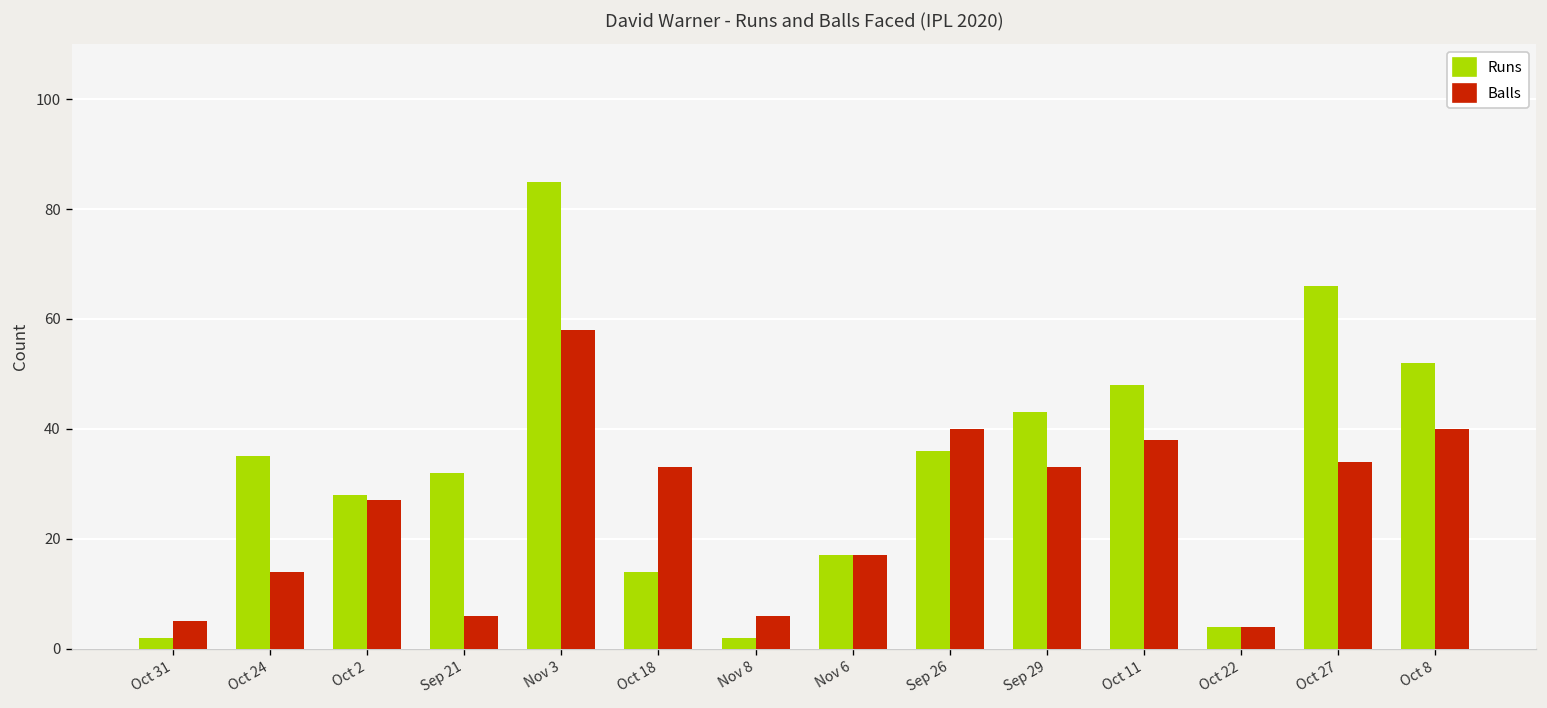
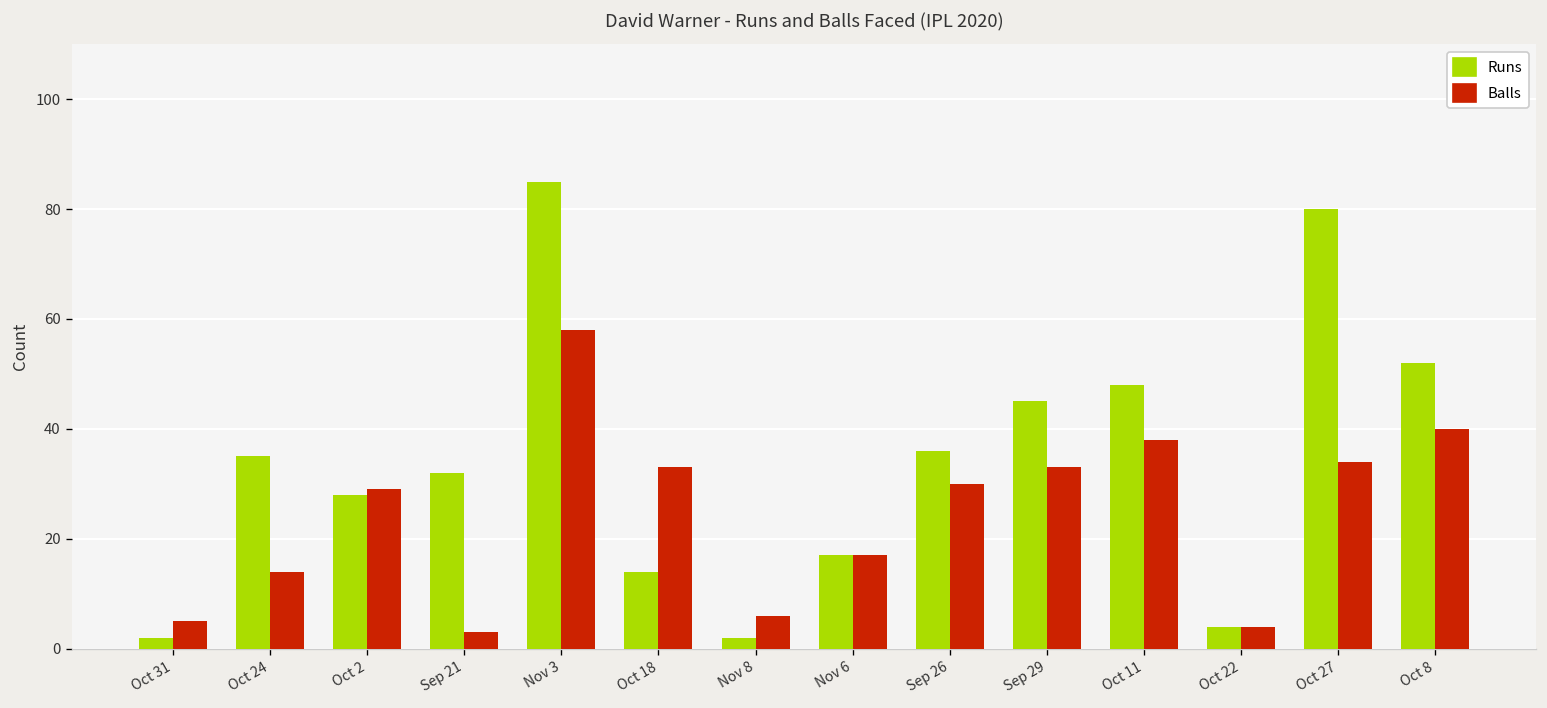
Balls, Oct 2: 27 -> 29
Balls, Sep 21: 6 -> 3
Balls, Sep 26: 40 -> 30
Runs, Sep 29: 43 -> 45
Runs, Oct 27: 66 -> 80
